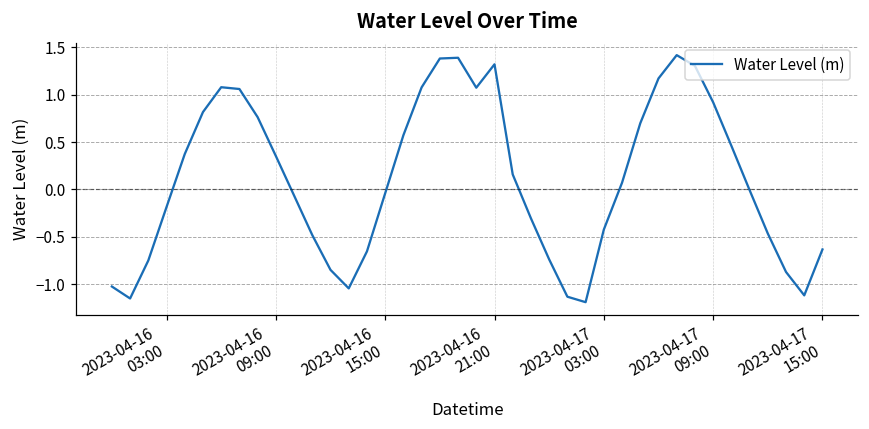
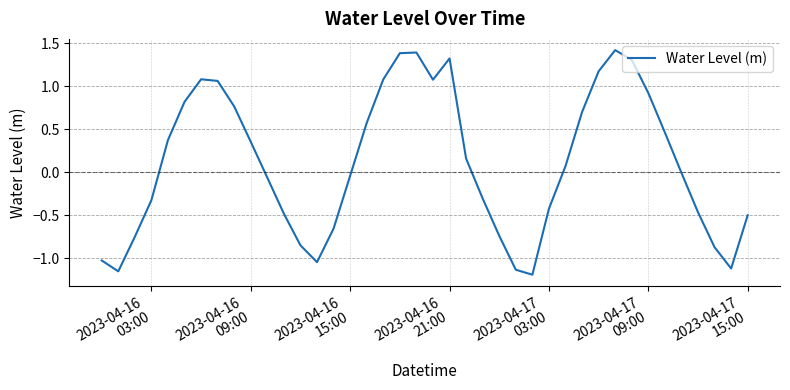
2023-04-16 03:00: -0.2 -> -0.3
2023-04-17 15:00: -0.6 -> -0.5
